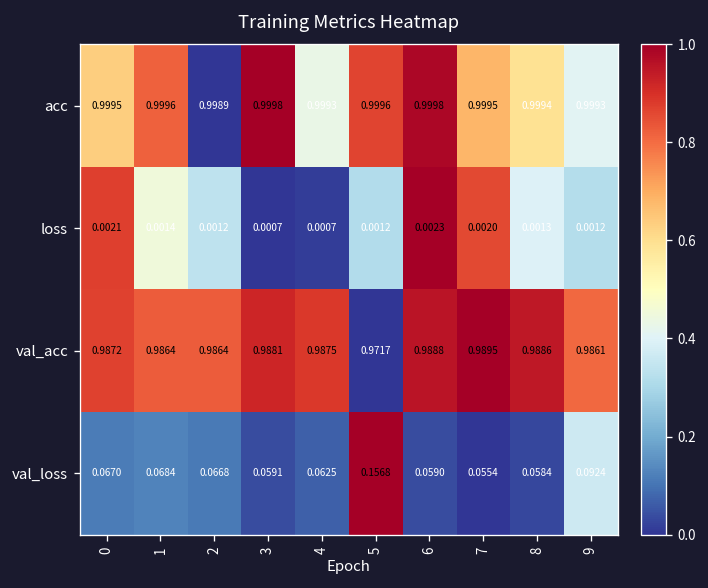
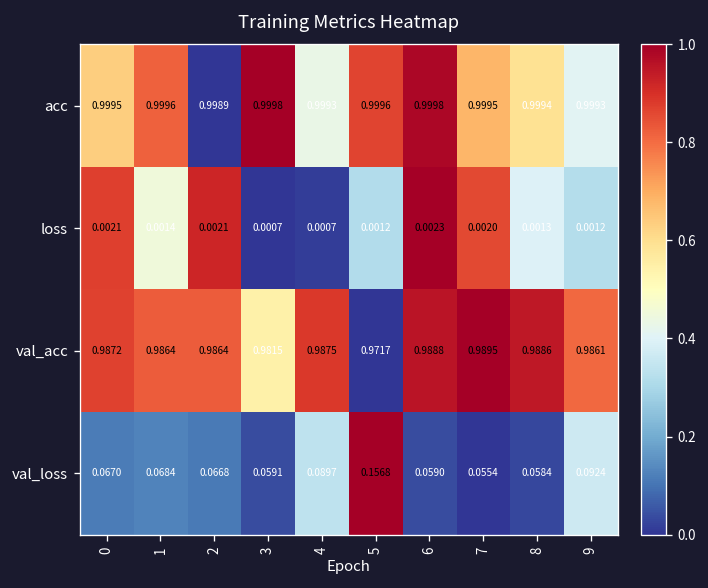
loss, 2: 0.0012 -> 0.0021
val_acc, 3: 0.9881 -> 0.9815
val_loss, 4: 0.0625 -> 0.0897
